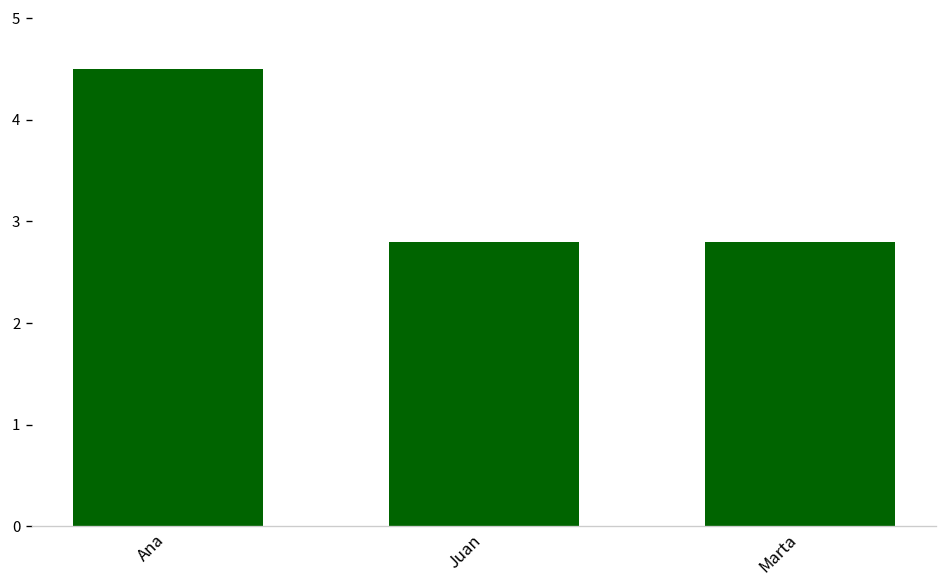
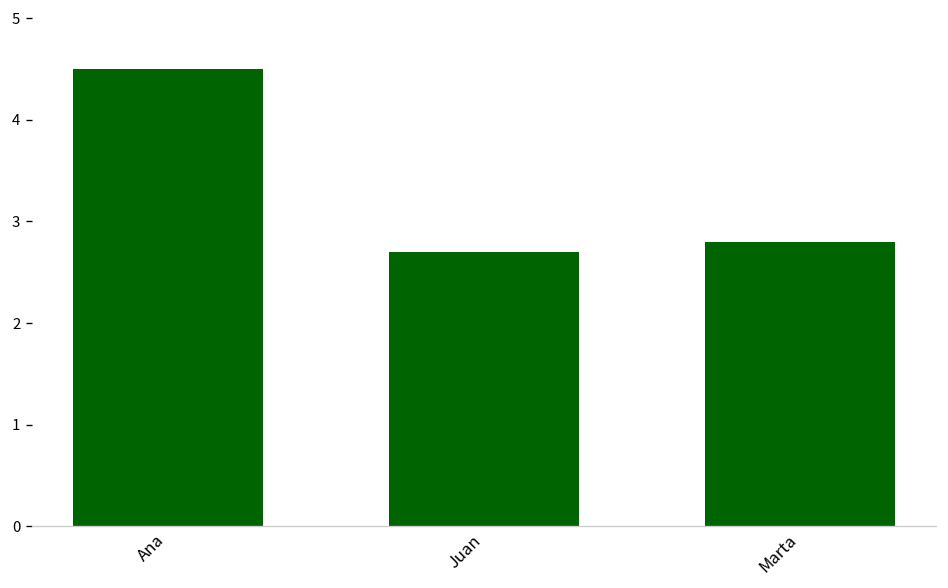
Juan: 2.8 -> 2.7
